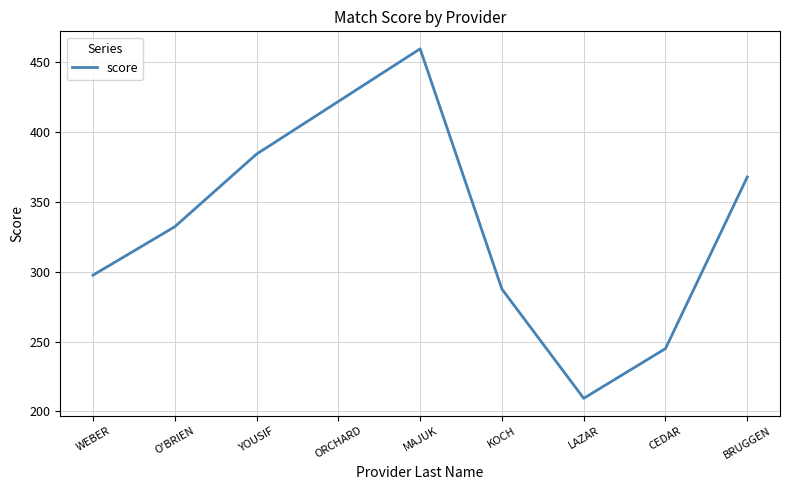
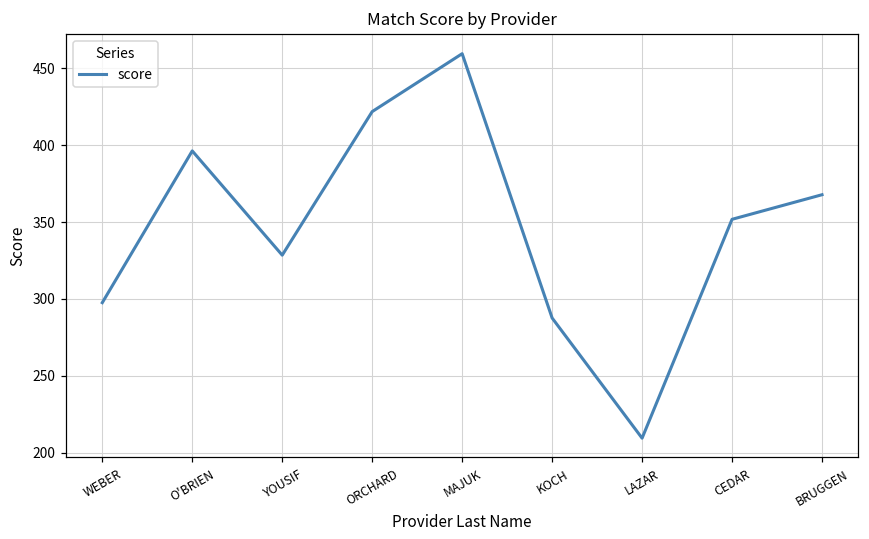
O'BRIEN: 332 -> 396
YOUSIF: 384 -> 328
CEDAR: 245 -> 352
